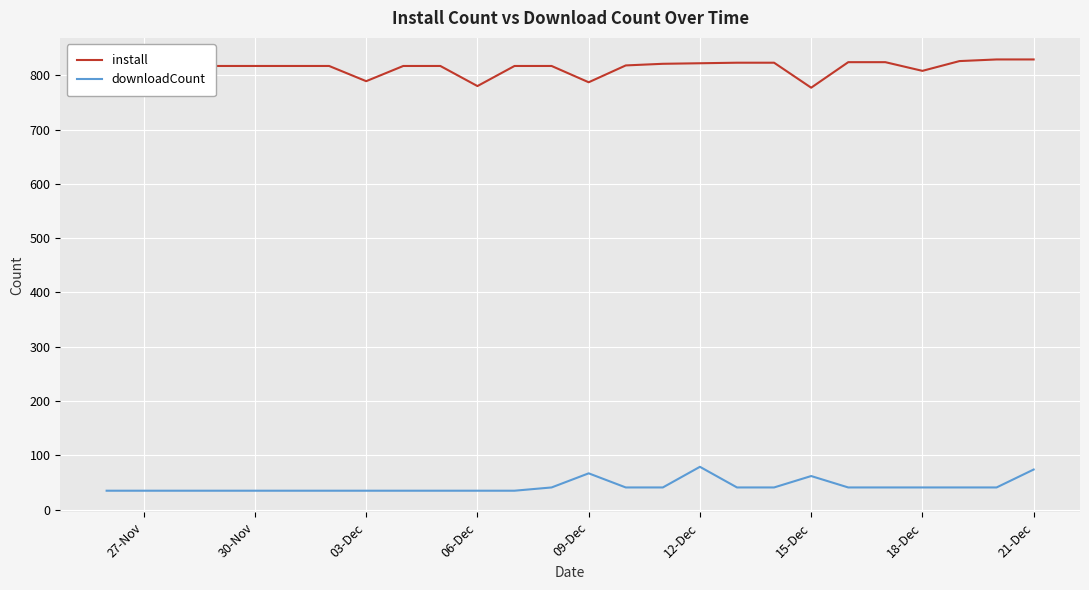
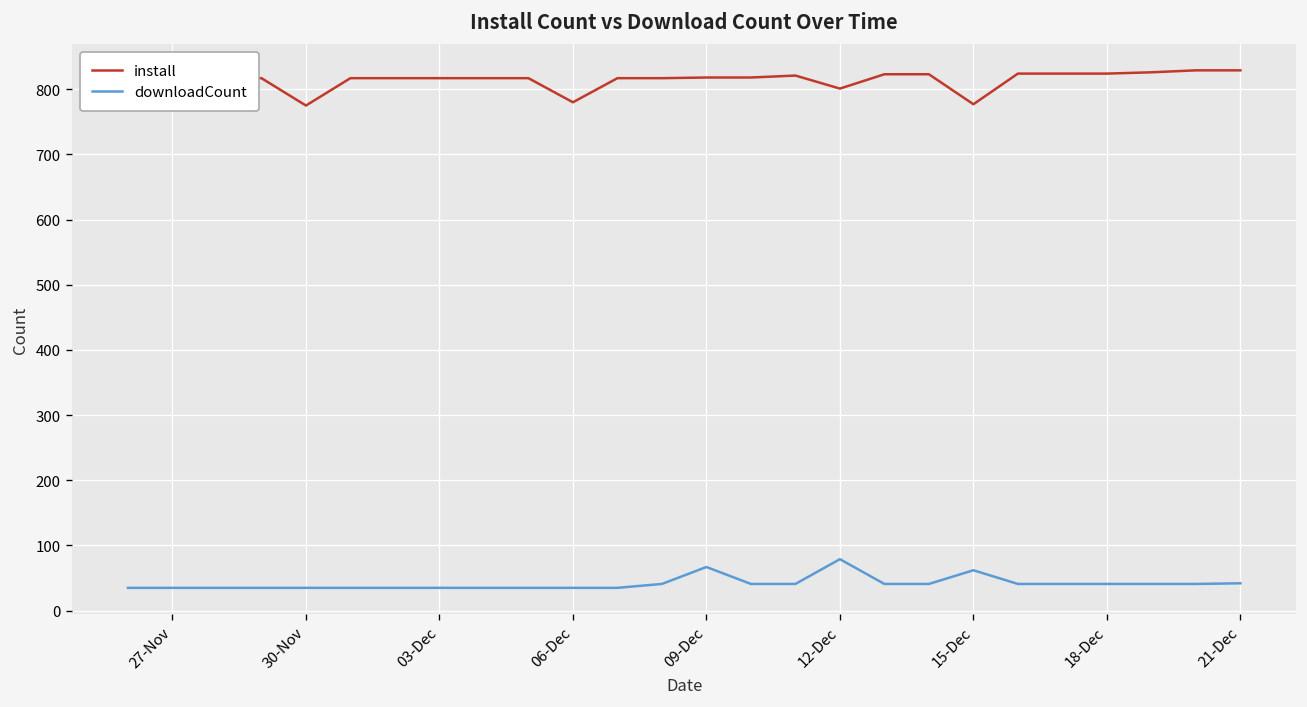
install, 30-Nov: 820 -> 780
install, 03-Dec: 790 -> 820
install, 09-Dec: 790 -> 820
install, 12-Dec: 820 -> 800
install, 18-Dec: 810 -> 820
downloadCount, 21-Dec: 70 -> 40
